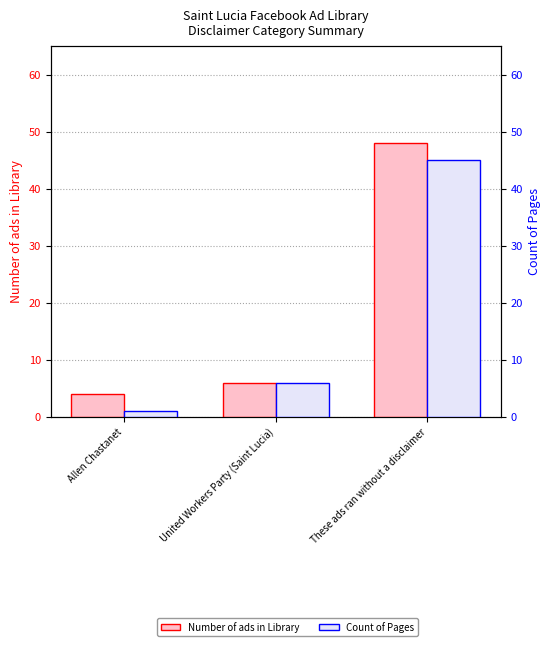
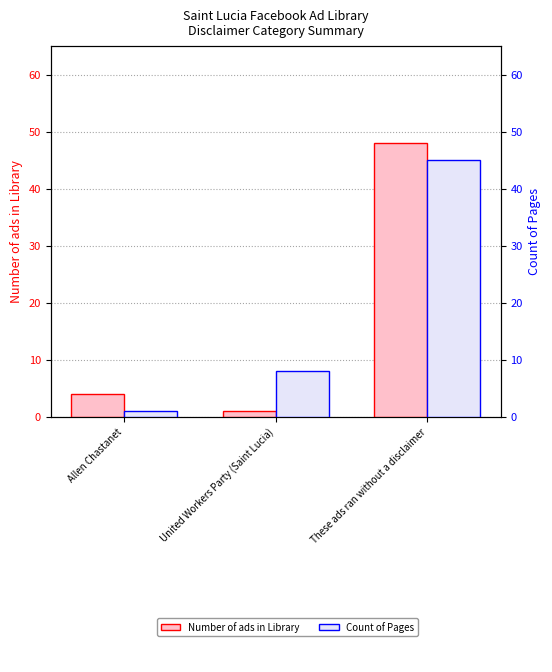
Number of ads in Library, United Workers Party (Saint Lucia): 6 -> 1
Count of Pages, United Workers Party (Saint Lucia): 6 -> 8
